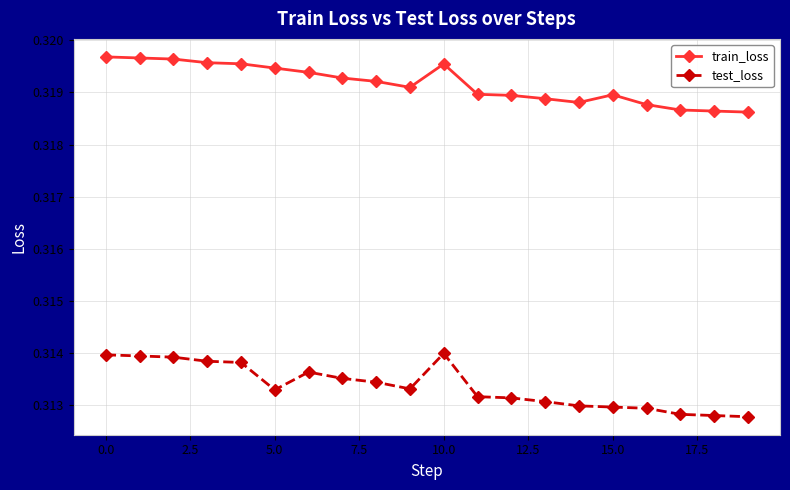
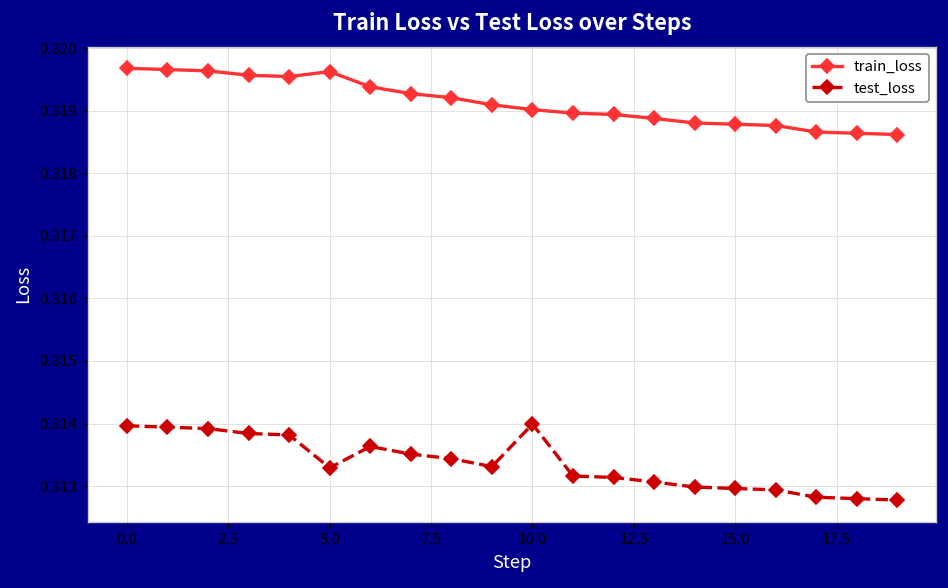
train_loss, 5.0: 0.3195 -> 0.3196
train_loss, 10.0: 0.3195 -> 0.3190
train_loss, 15.0: 0.3190 -> 0.3188
